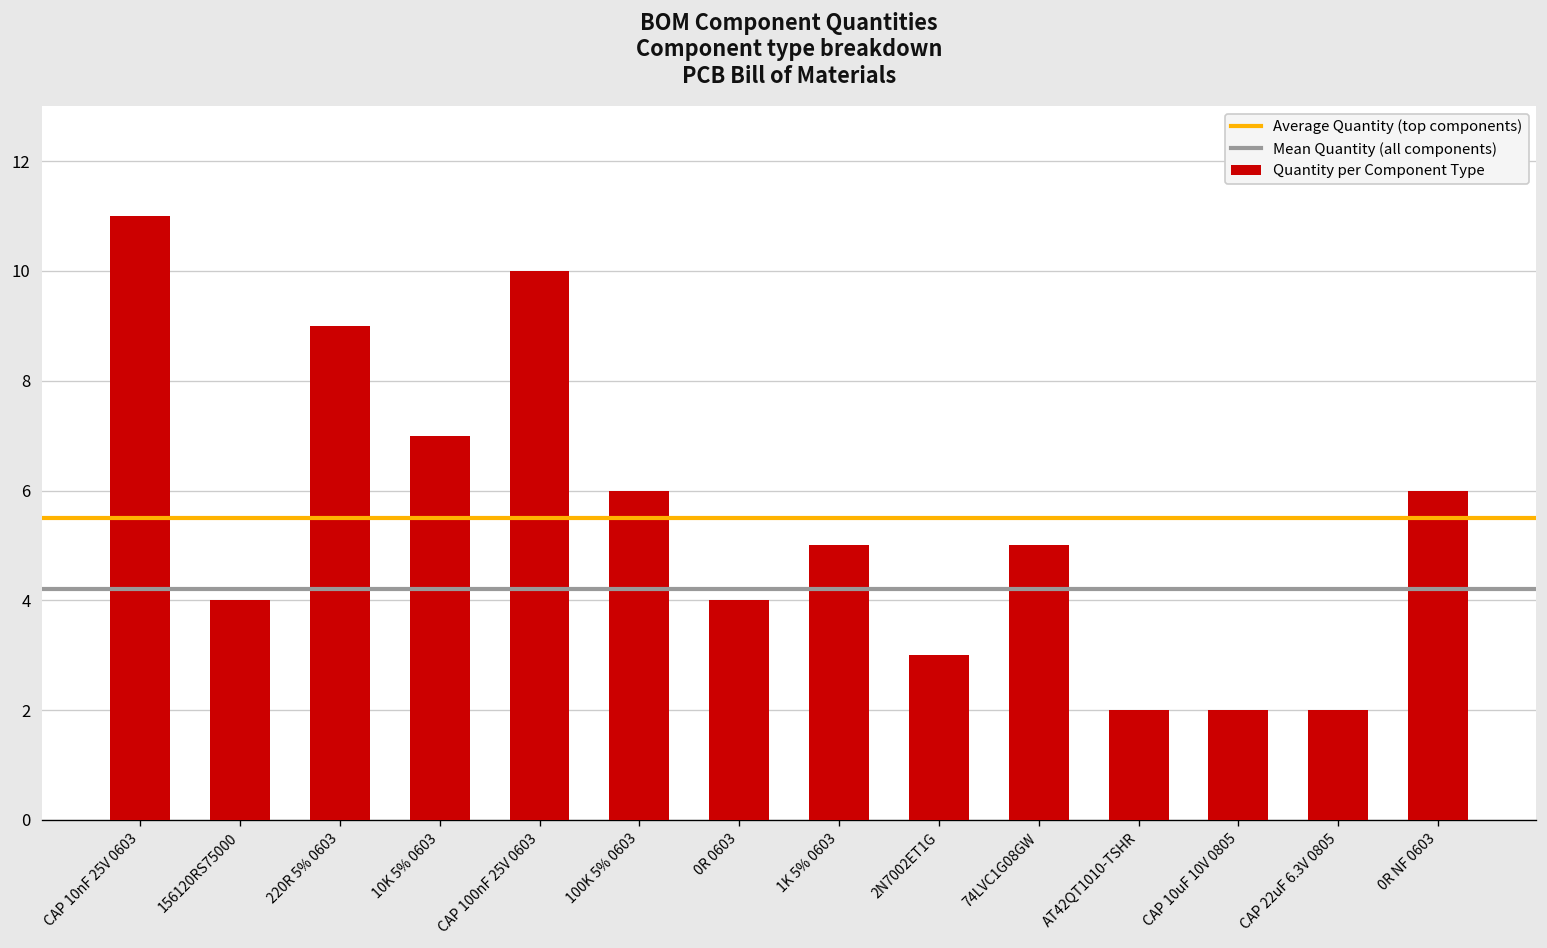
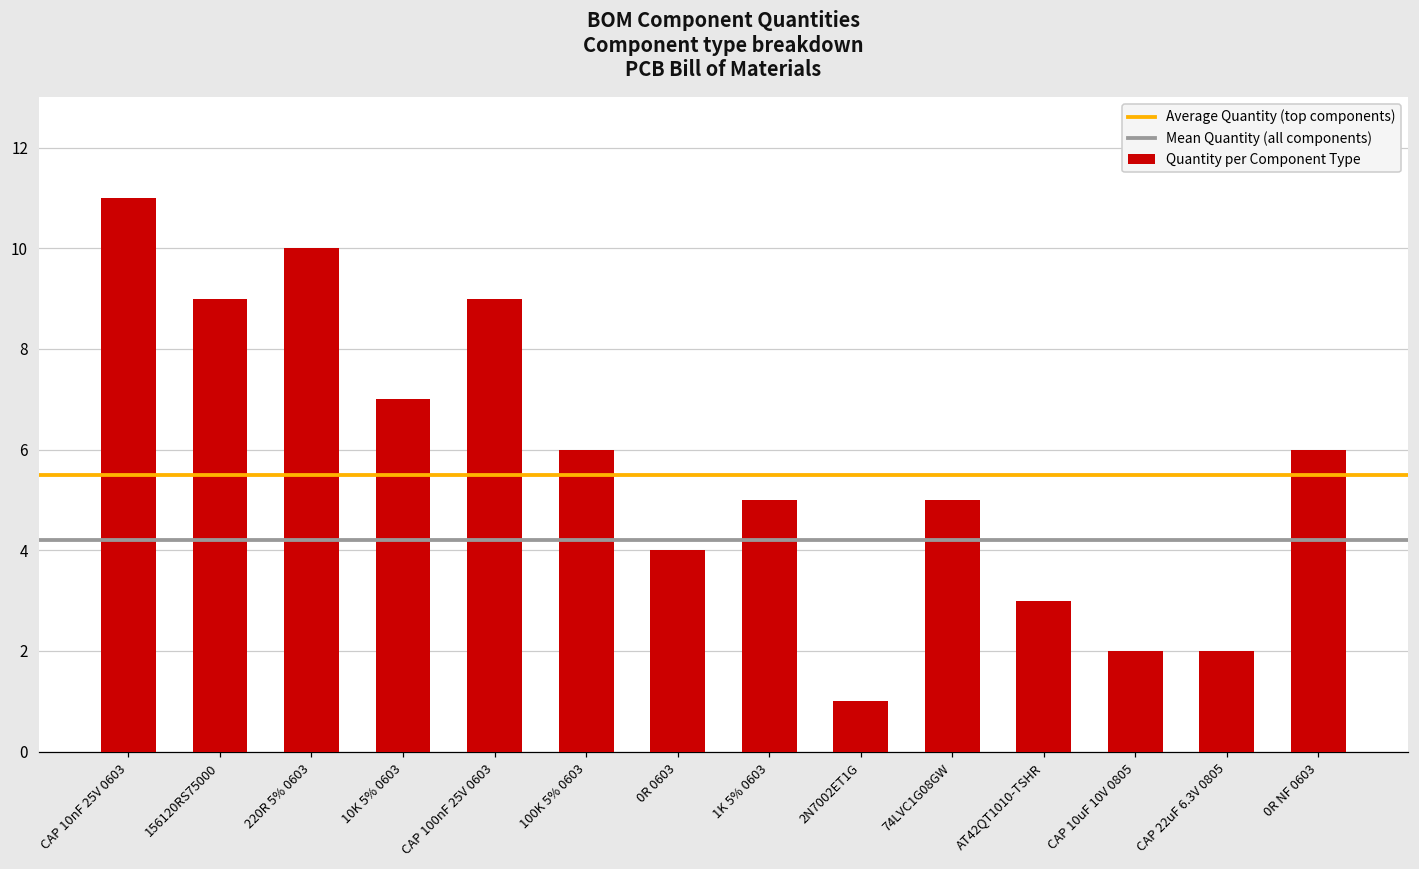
156120RS75000: 4 -> 9
220R 5% 0603: 9 -> 10
CAP 100nF 25V 0603: 10 -> 9
2N7002ET1G: 3 -> 1
AT42QT1010-TSHR: 2 -> 3
